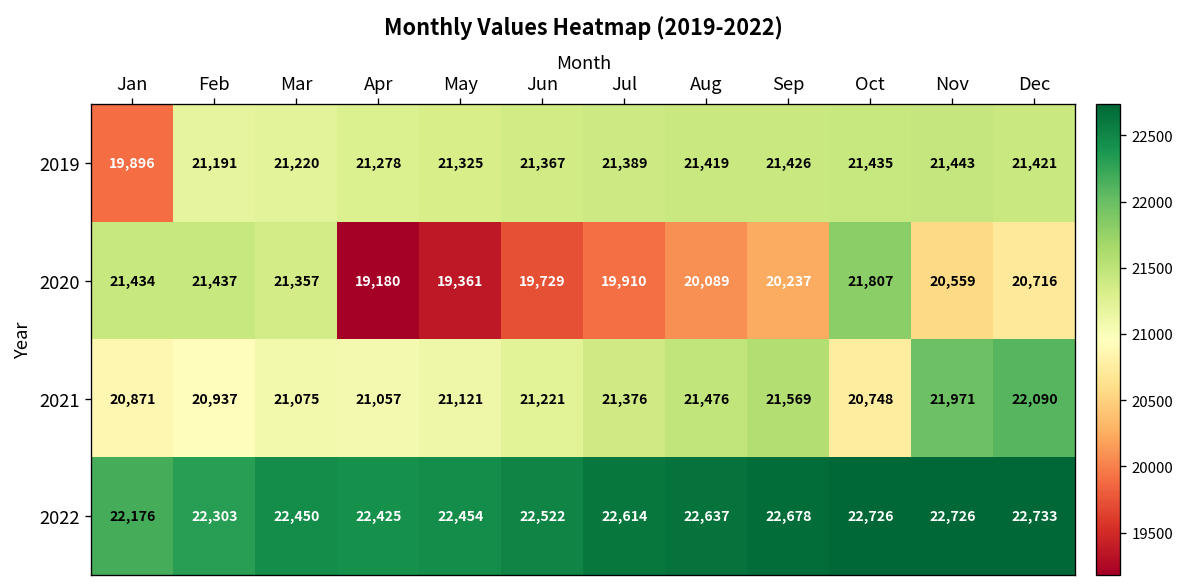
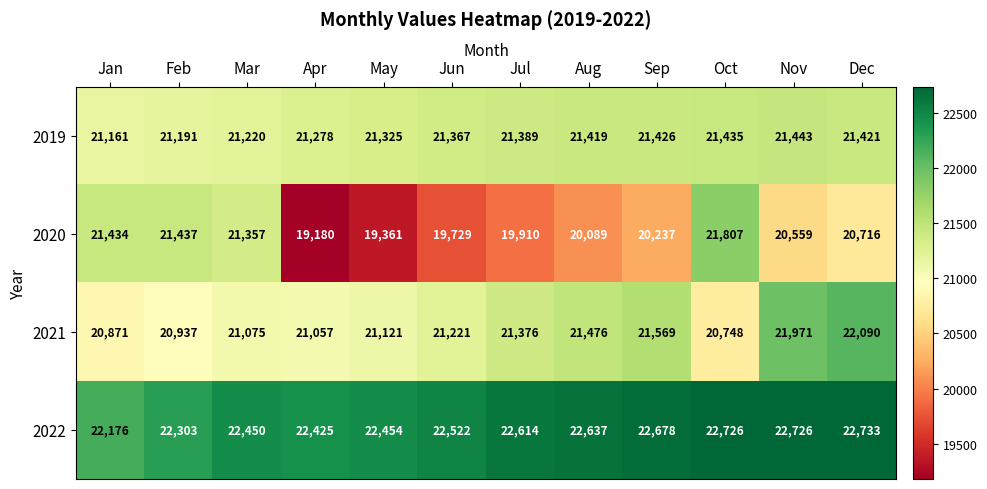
2019, Jan: 19,896 -> 21,161
